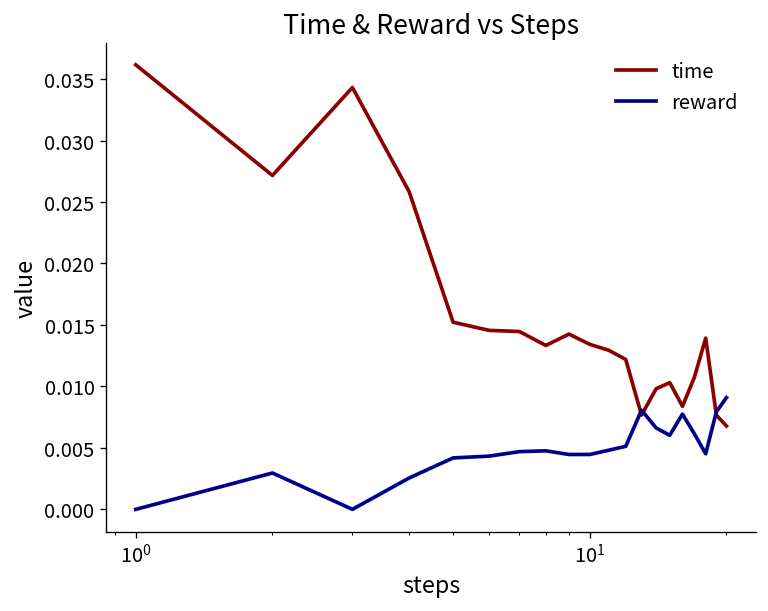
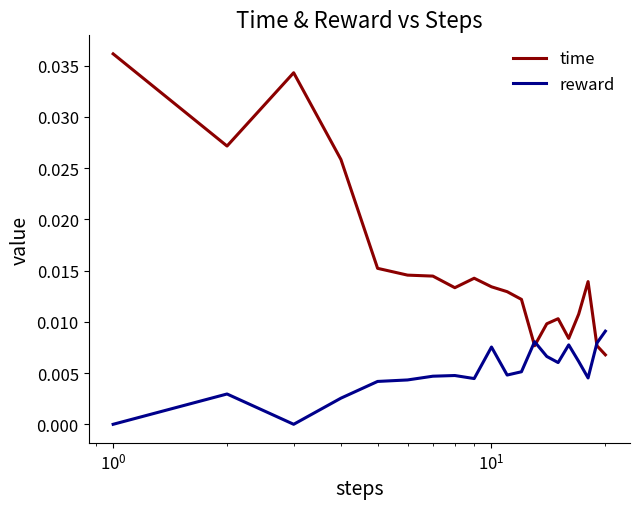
reward, 10^1: 0.0045 -> 0.0075
